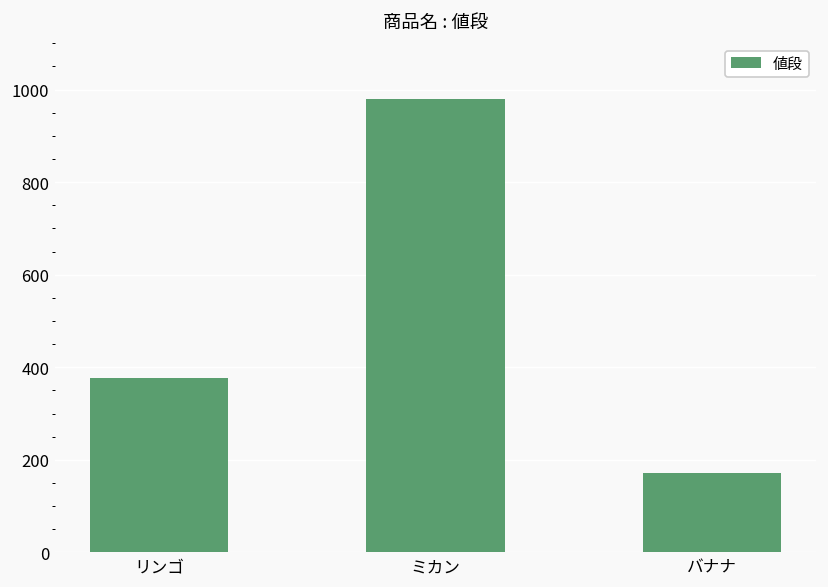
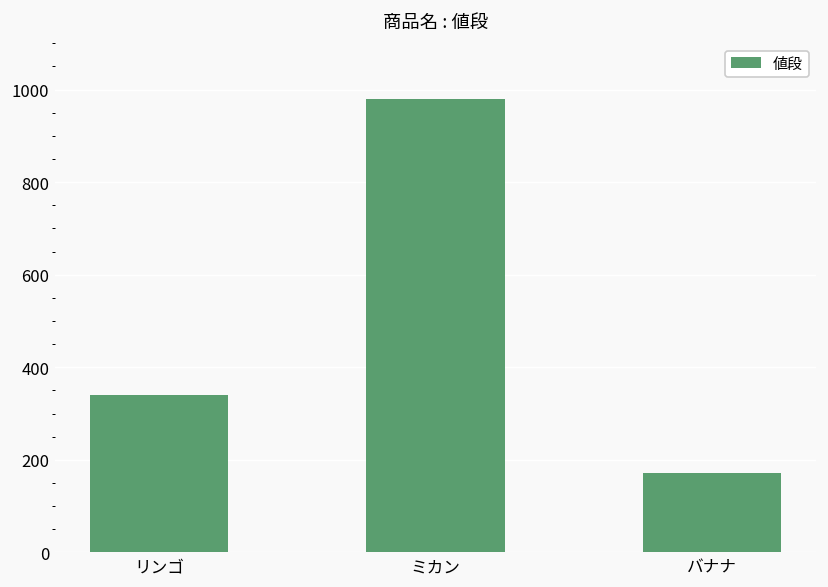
リンゴ: 380 -> 340
